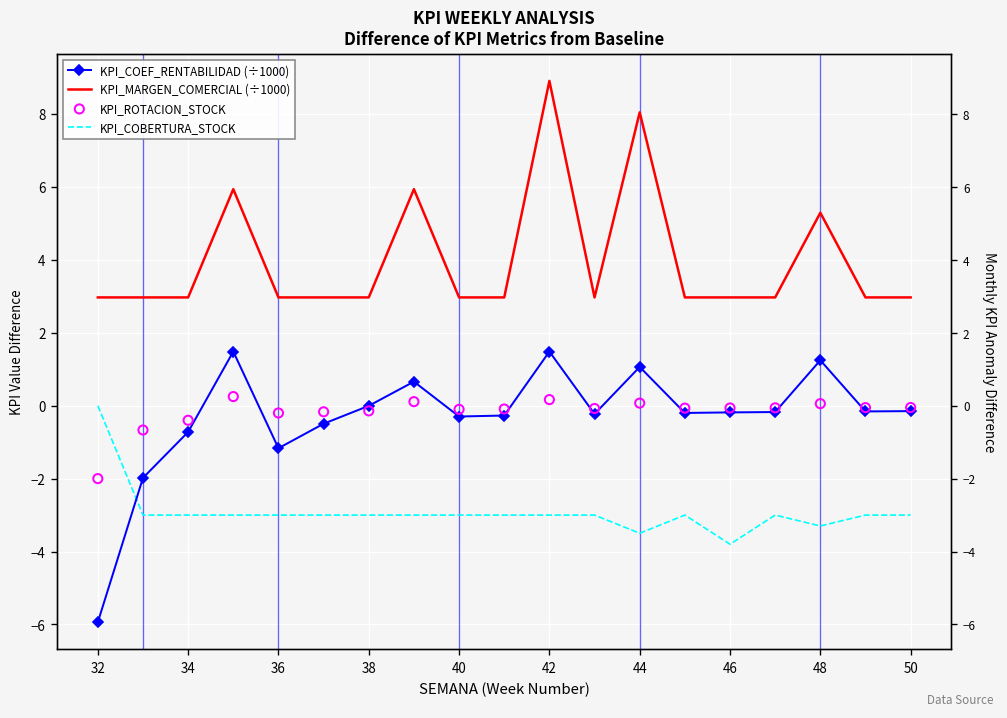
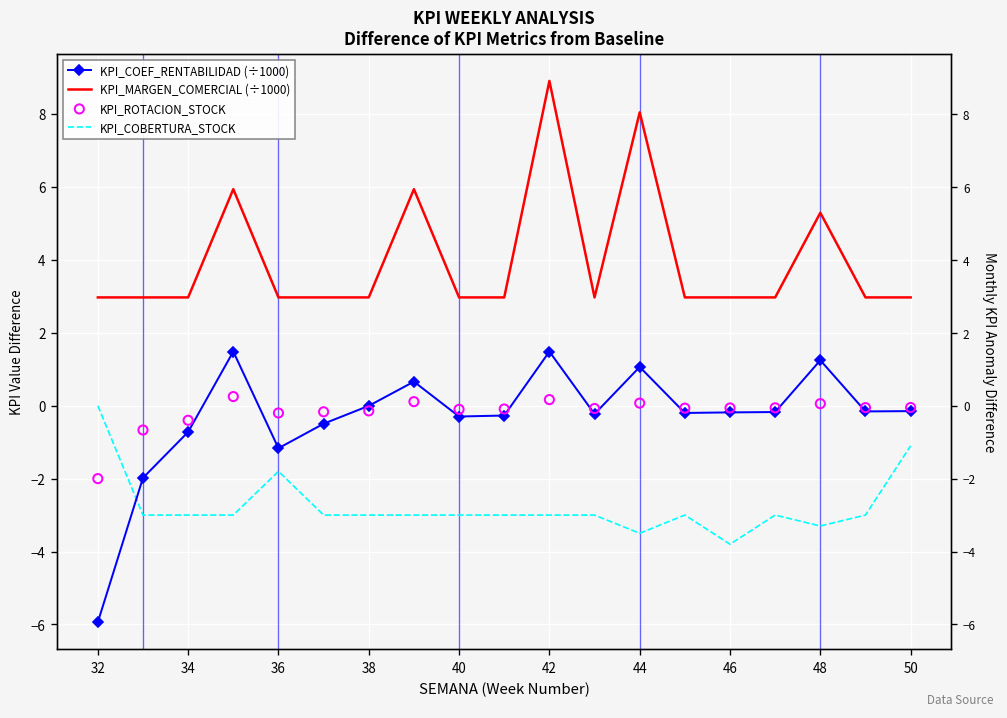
KPI_COBERTURA_STOCK, 36: -3.0 -> -1.8
KPI_COBERTURA_STOCK, 50: -3.0 -> -1.1
